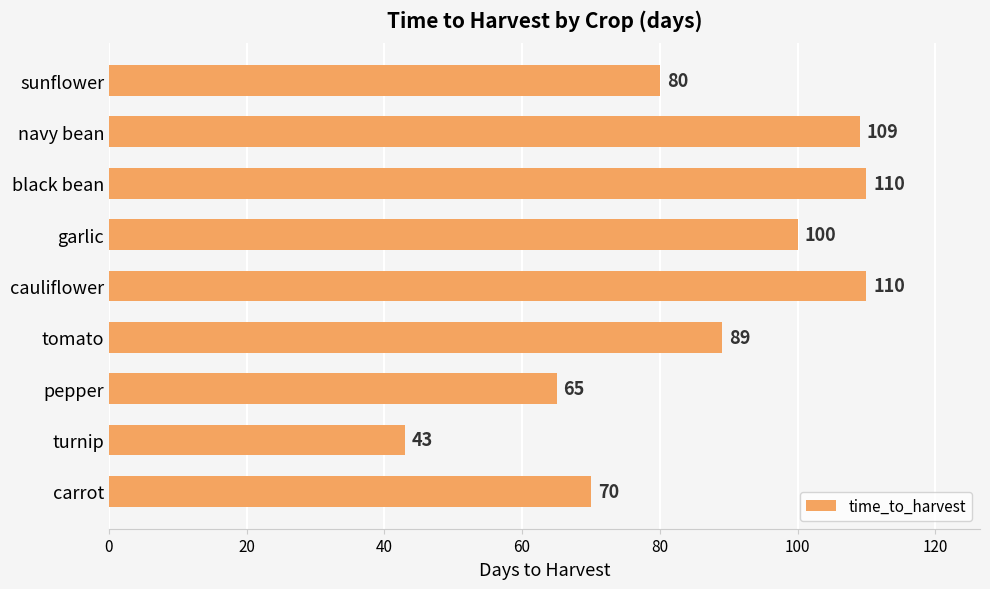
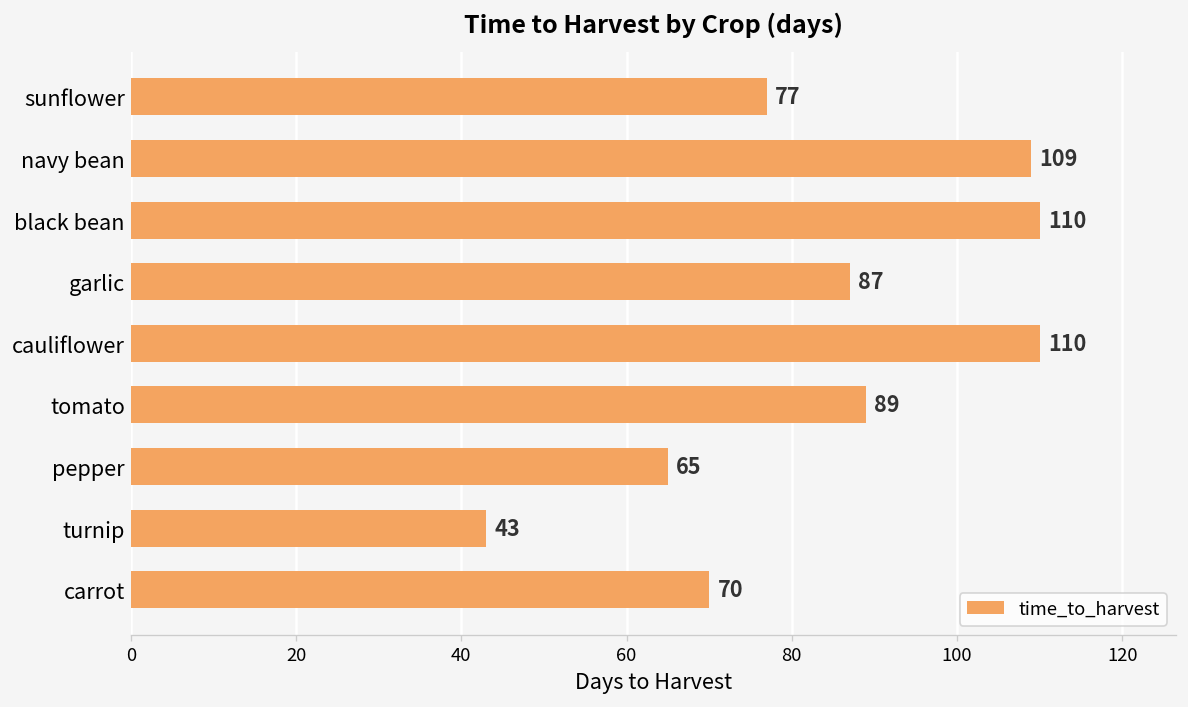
sunflower: 80 -> 77
garlic: 100 -> 87
